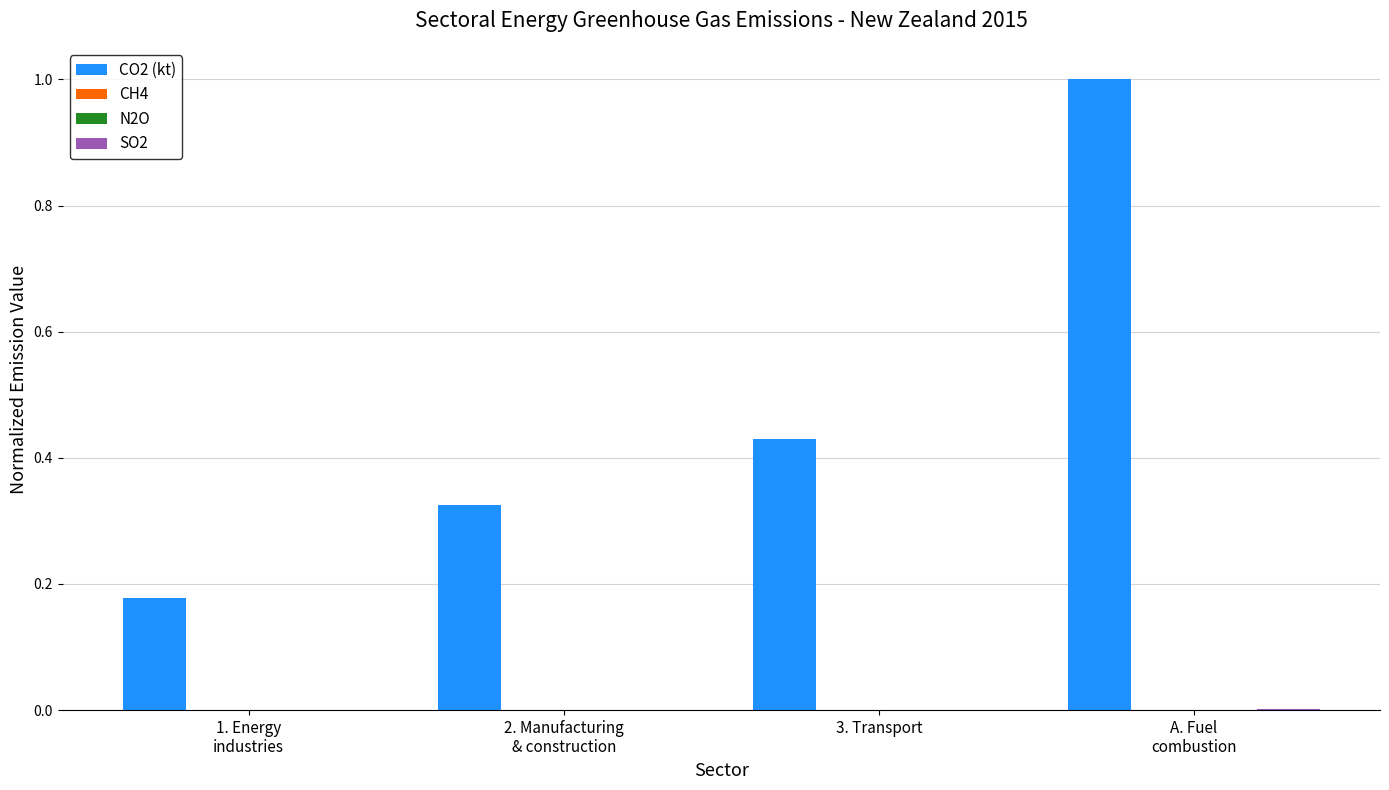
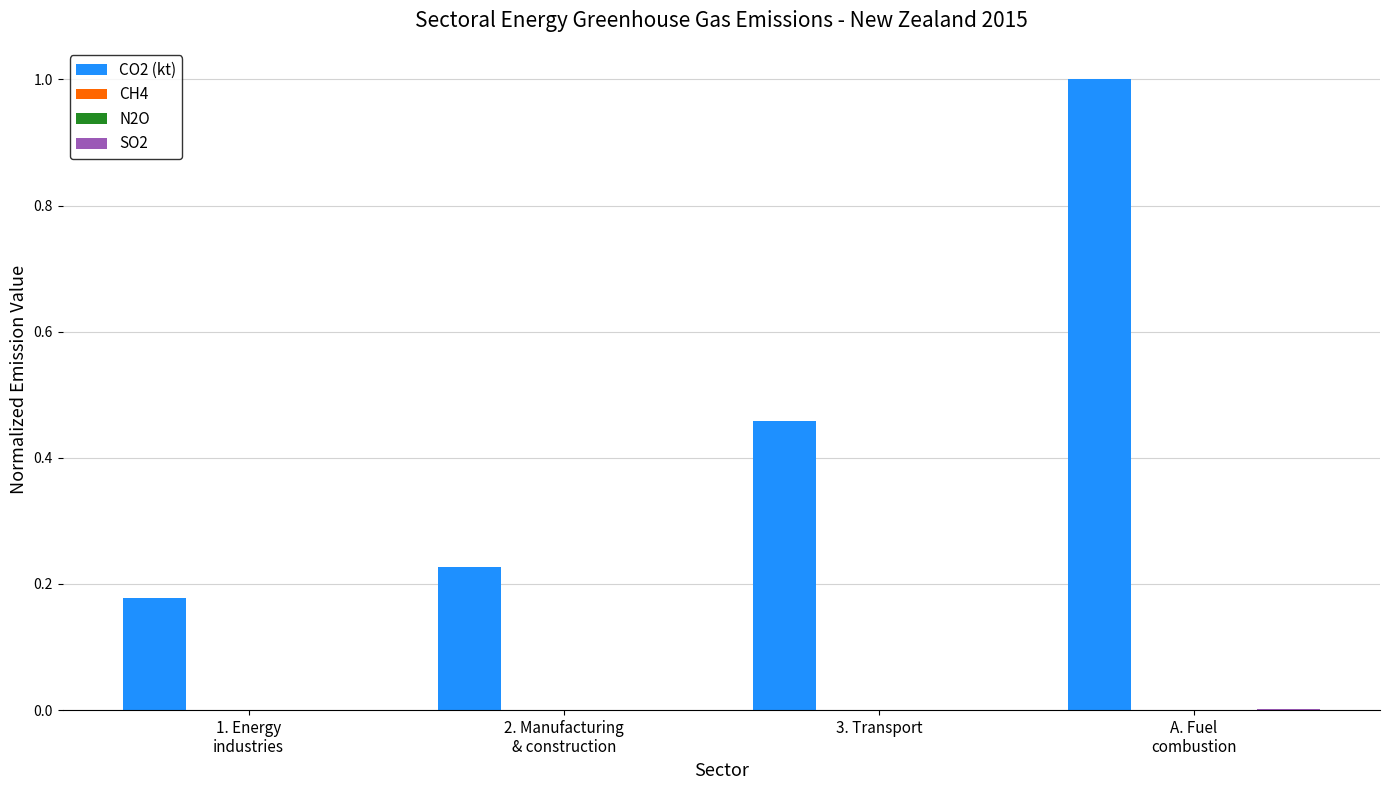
CO2 (kt), 2. Manufacturing & construction: 0.33 -> 0.23
CO2 (kt), 3. Transport: 0.43 -> 0.46
